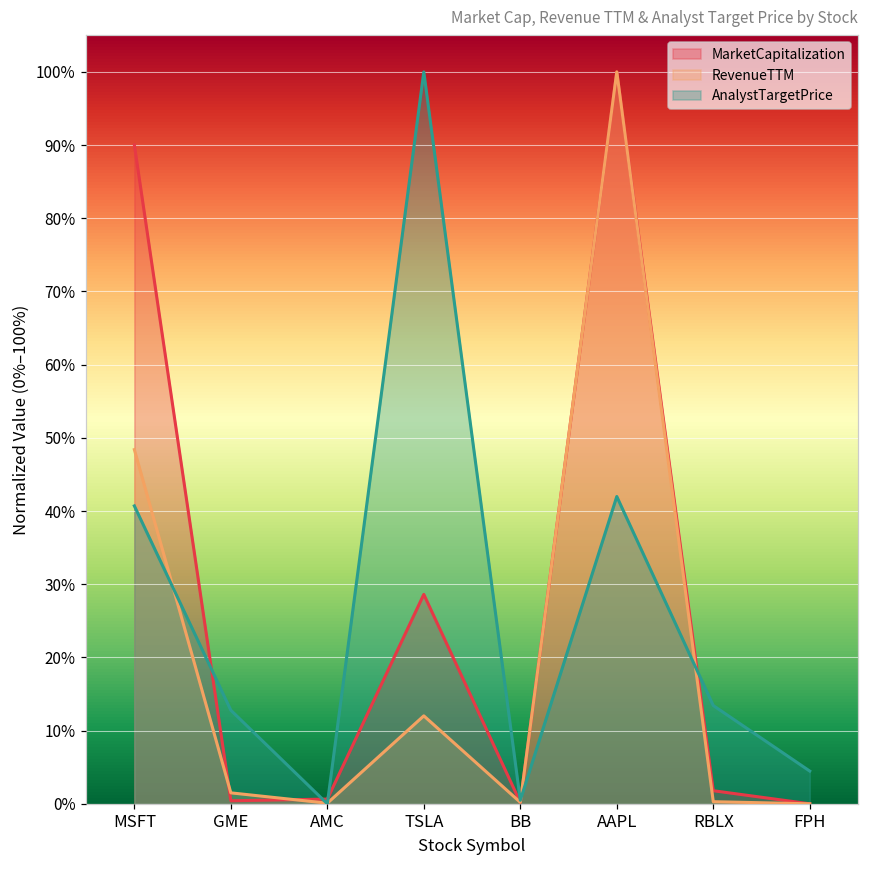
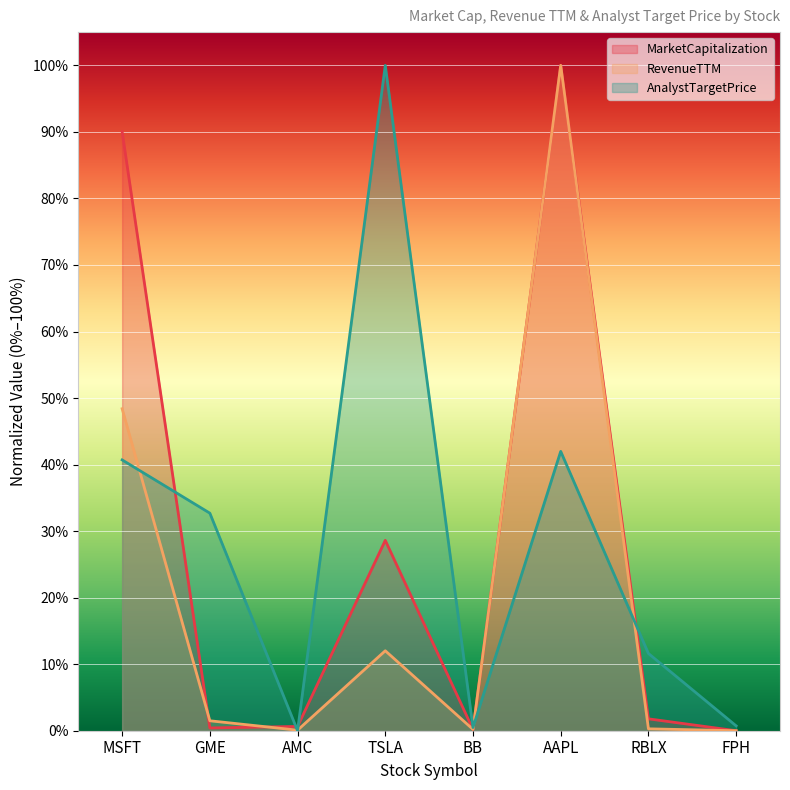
AnalystTargetPrice, GME: 13% -> 33%
AnalystTargetPrice, RBLX: 13% -> 12%
AnalystTargetPrice, FPH: 4% -> 1%
